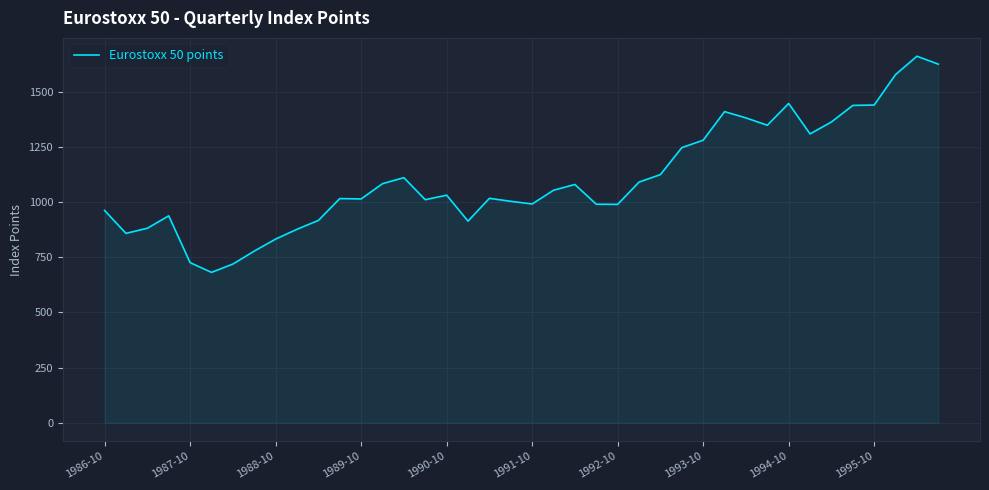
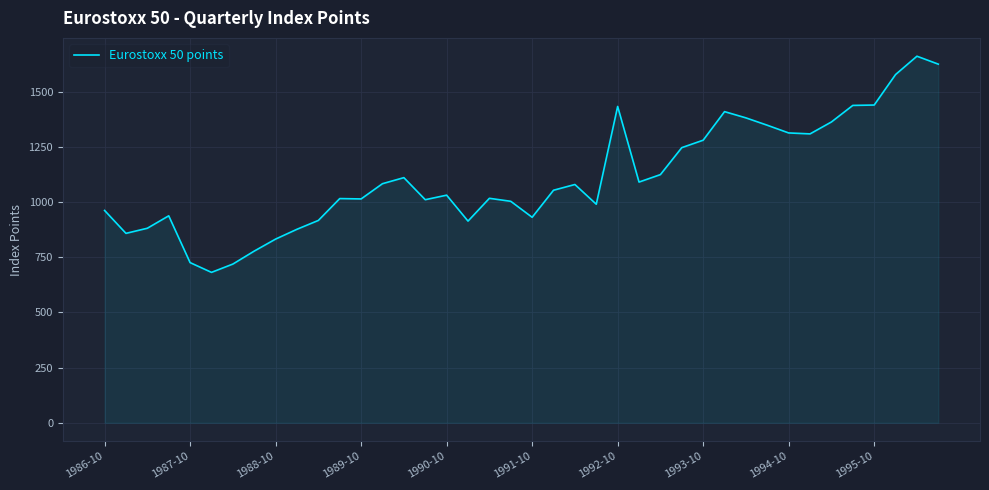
1991-10: 990 -> 930
1992-10: 990 -> 1430
1994-10: 1450 -> 1310
